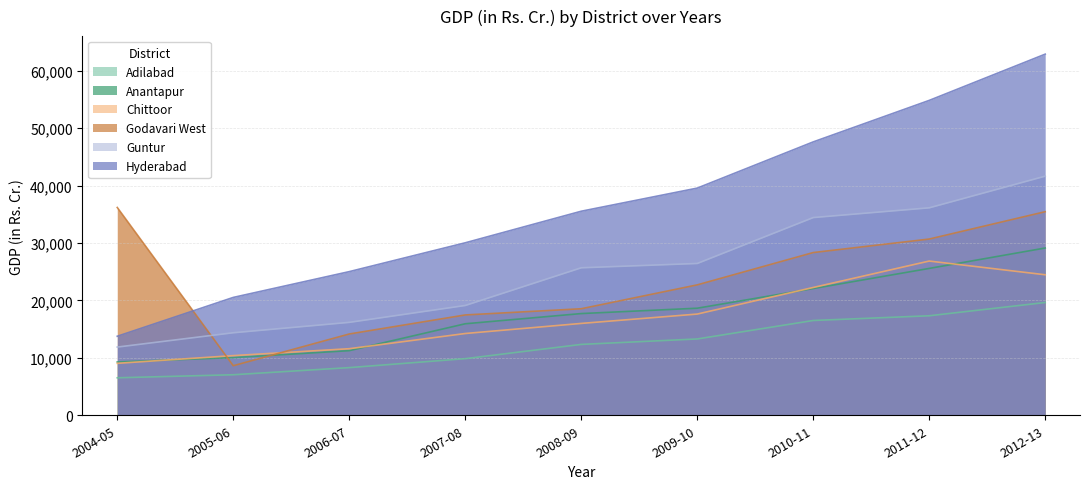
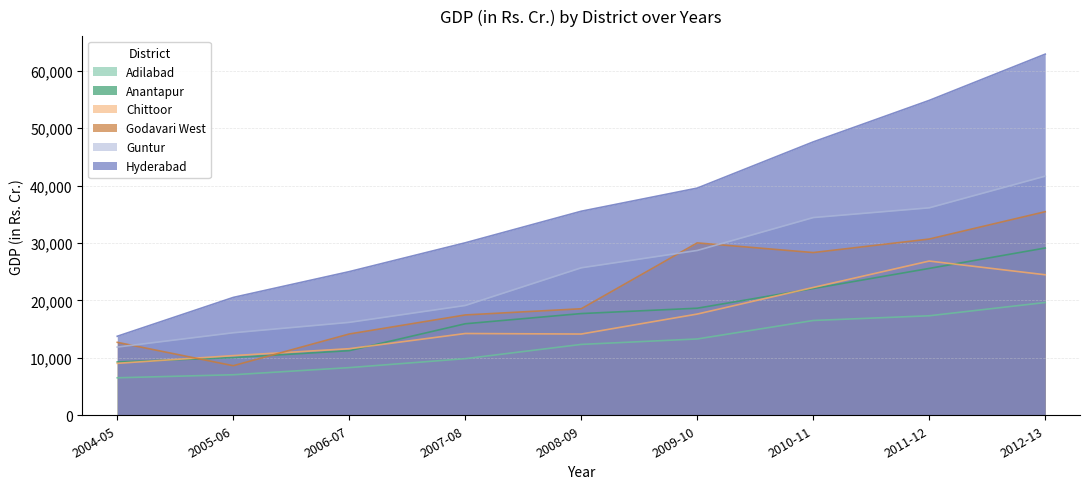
Godavari West, 2004-05: 36,000 -> 13,000
Chittoor, 2008-09: 16,000 -> 14,000
Godavari West, 2009-10: 23,000 -> 30,000
Guntur, 2009-10: 26,000 -> 29,000
